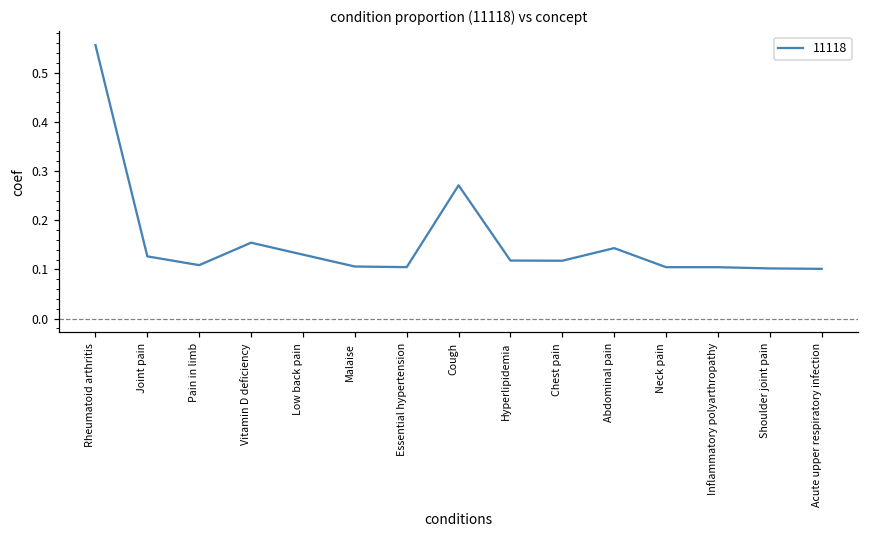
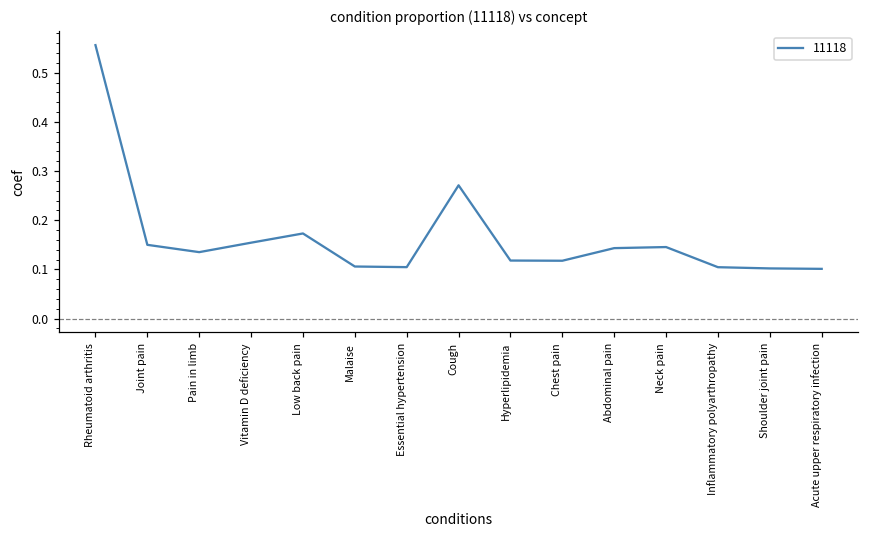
Joint pain: 0.13 -> 0.15
Pain in limb: 0.11 -> 0.14
Low back pain: 0.13 -> 0.17
Neck pain: 0.10 -> 0.15
